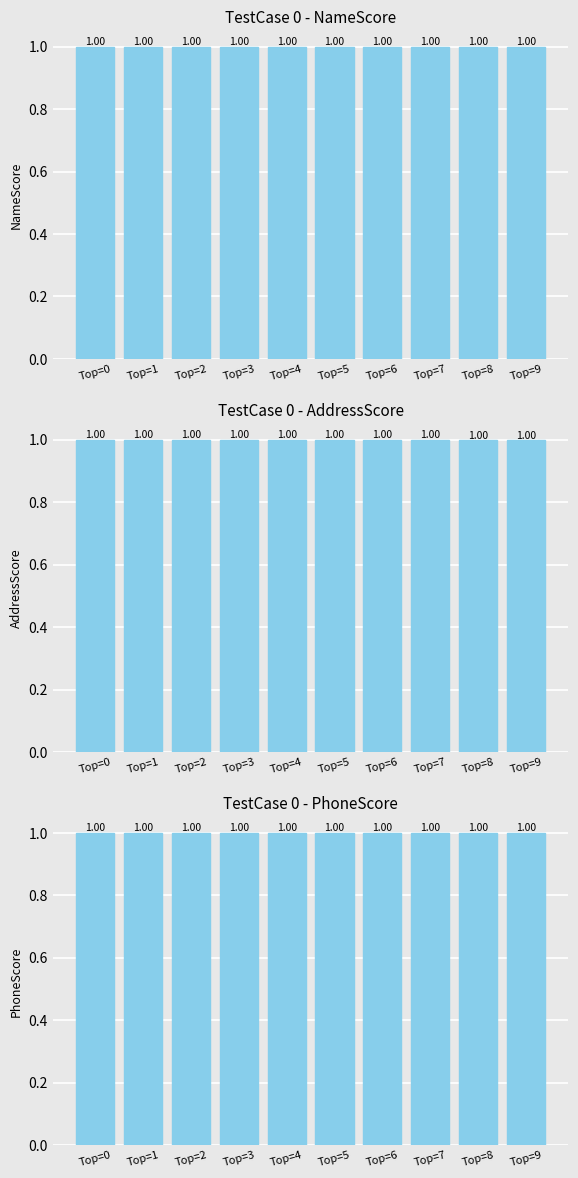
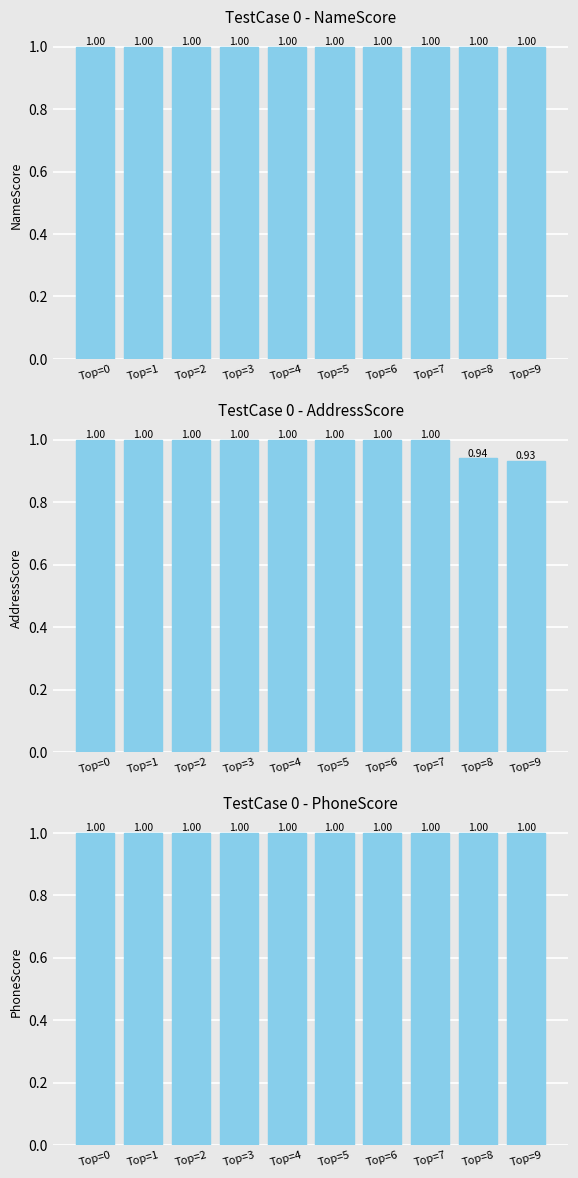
TestCase 0 - AddressScore, Top=8: 1.00 -> 0.94
TestCase 0 - AddressScore, Top=9: 1.00 -> 0.93
